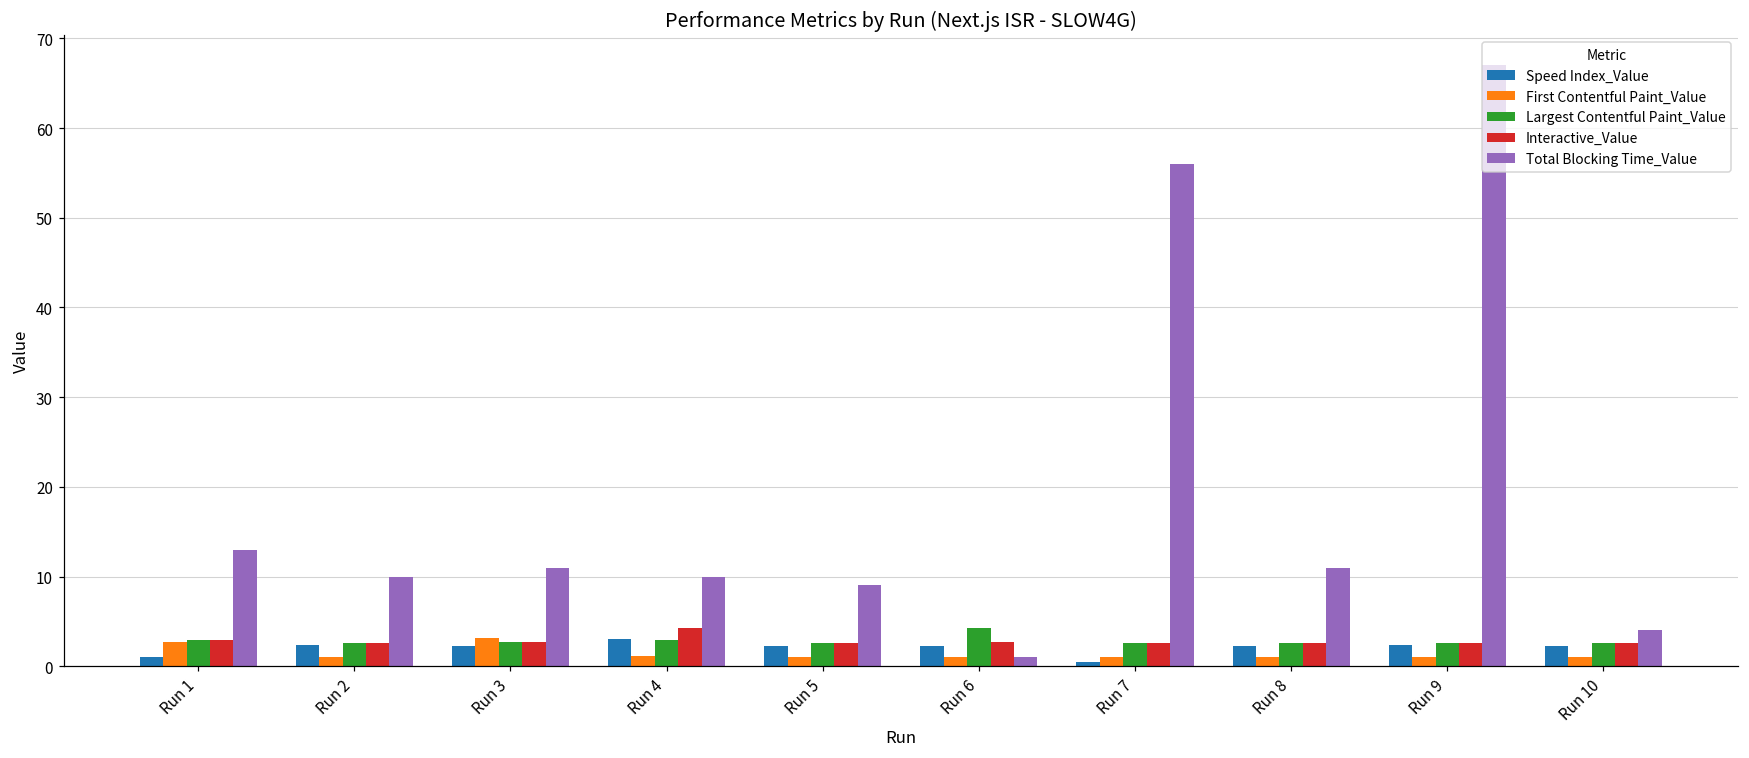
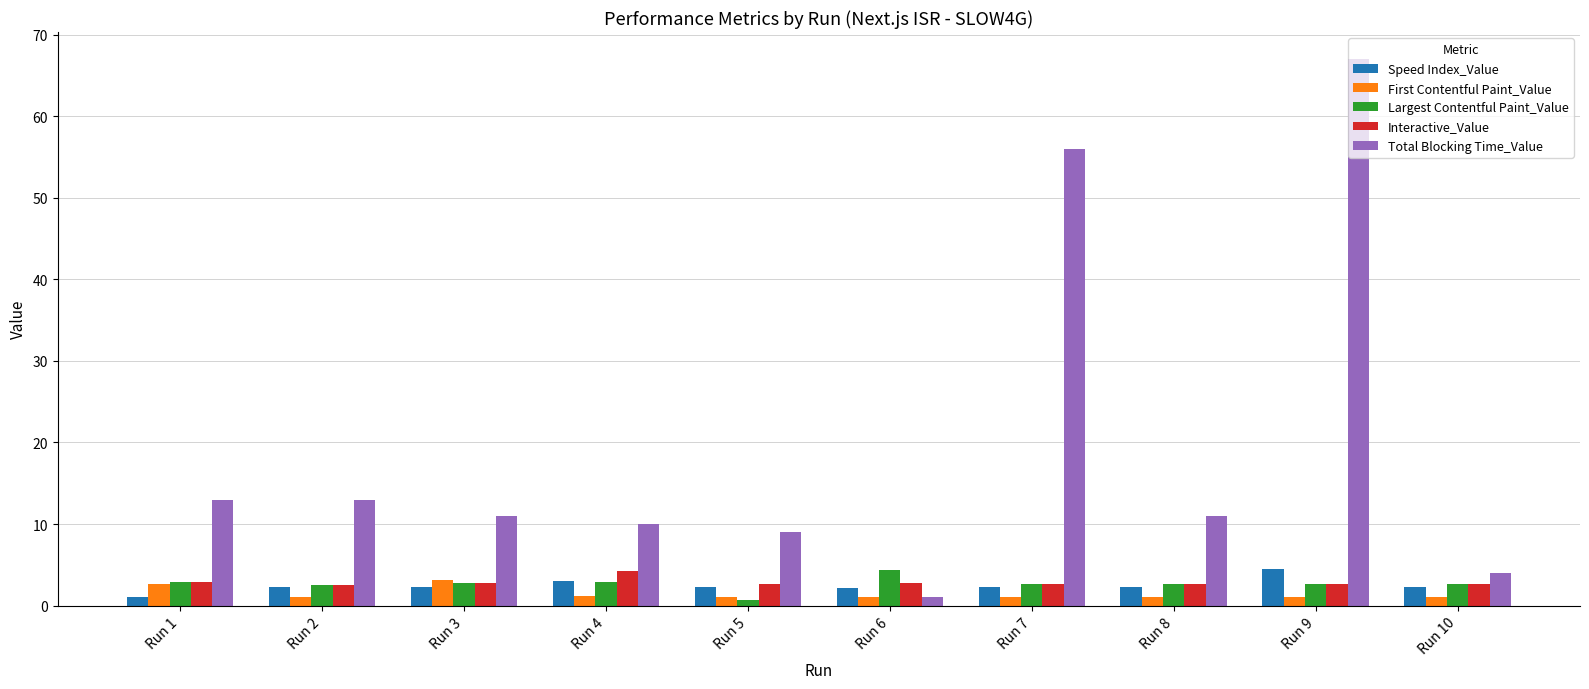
Total Blocking Time_Value, Run 2: 10 -> 13
Largest Contentful Paint_Value, Run 5: 3 -> 1
Speed Index_Value, Run 7: 1 -> 2
Speed Index_Value, Run 9: 2 -> 4
